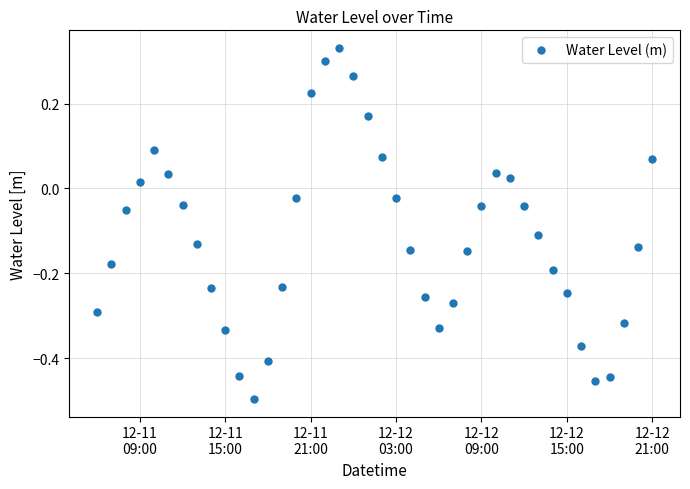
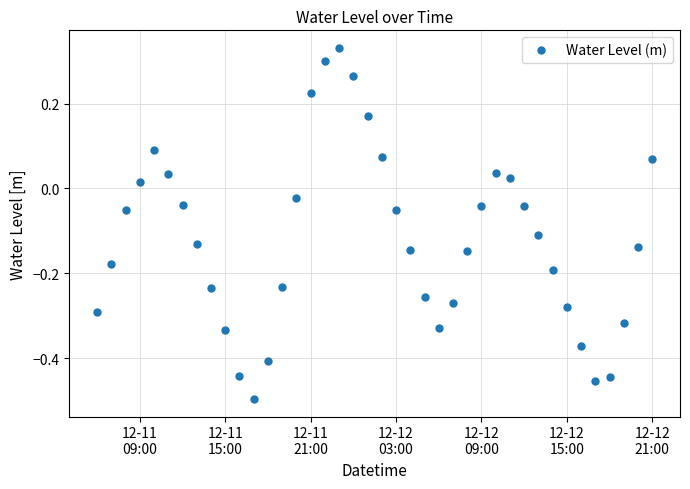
12-12 03:00: -0.02 -> -0.05
12-12 15:00: -0.25 -> -0.28
